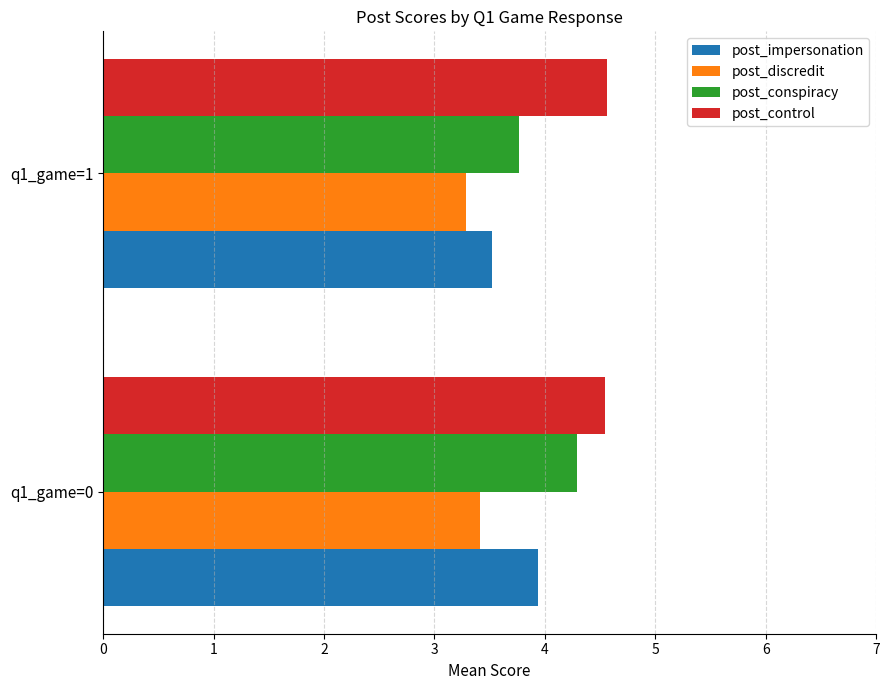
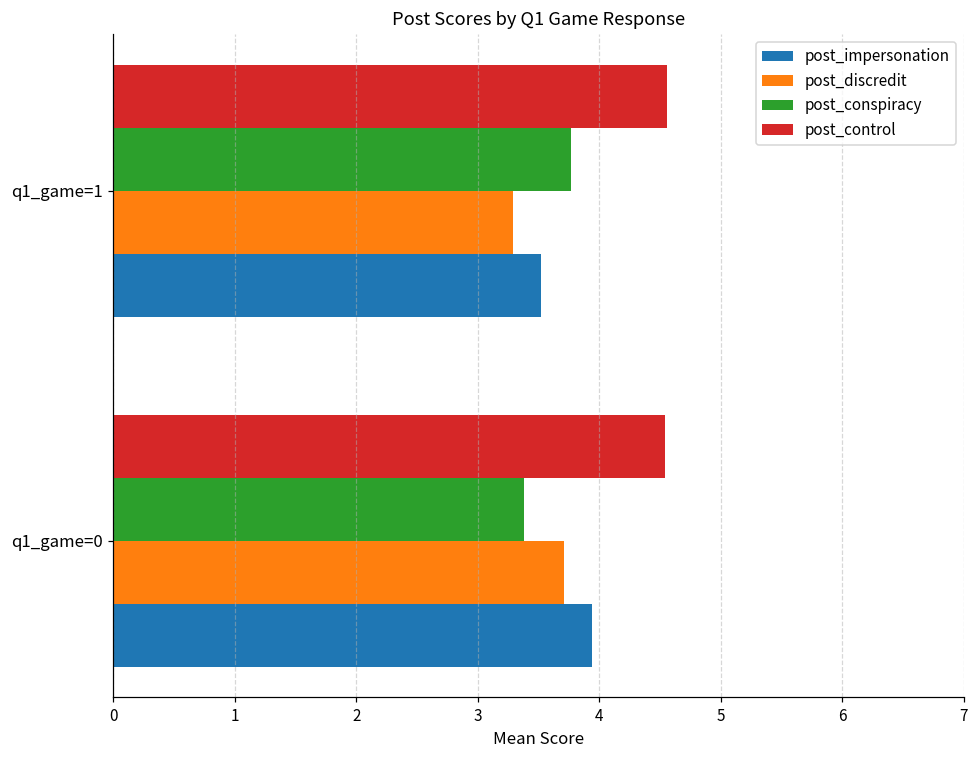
post_conspiracy, q1_game=0: 4.29 -> 3.38
post_discredit, q1_game=0: 3.41 -> 3.71
